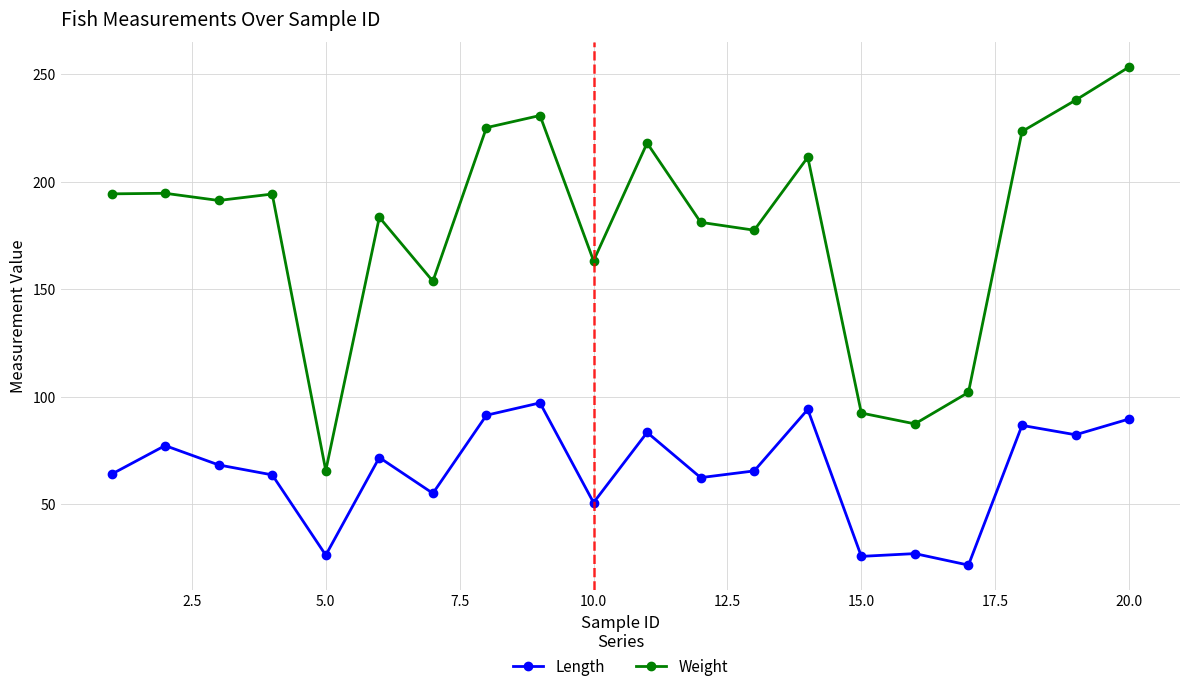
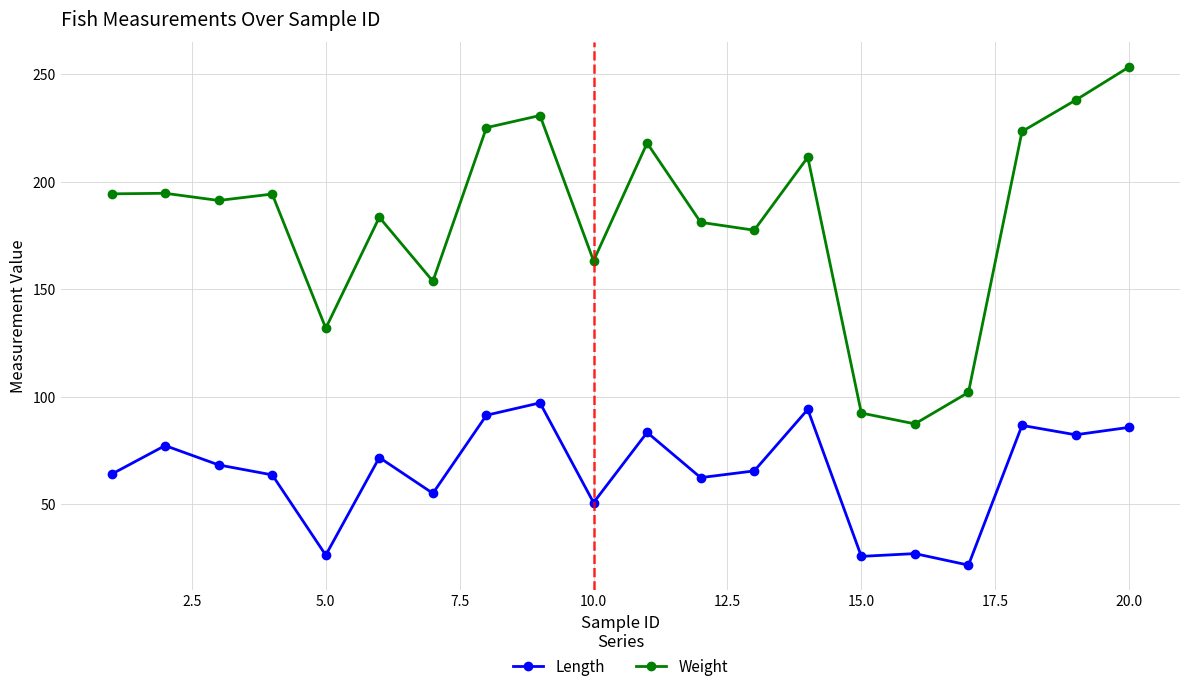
Weight, 5.0: 66 -> 132
Length, 20.0: 90 -> 86
